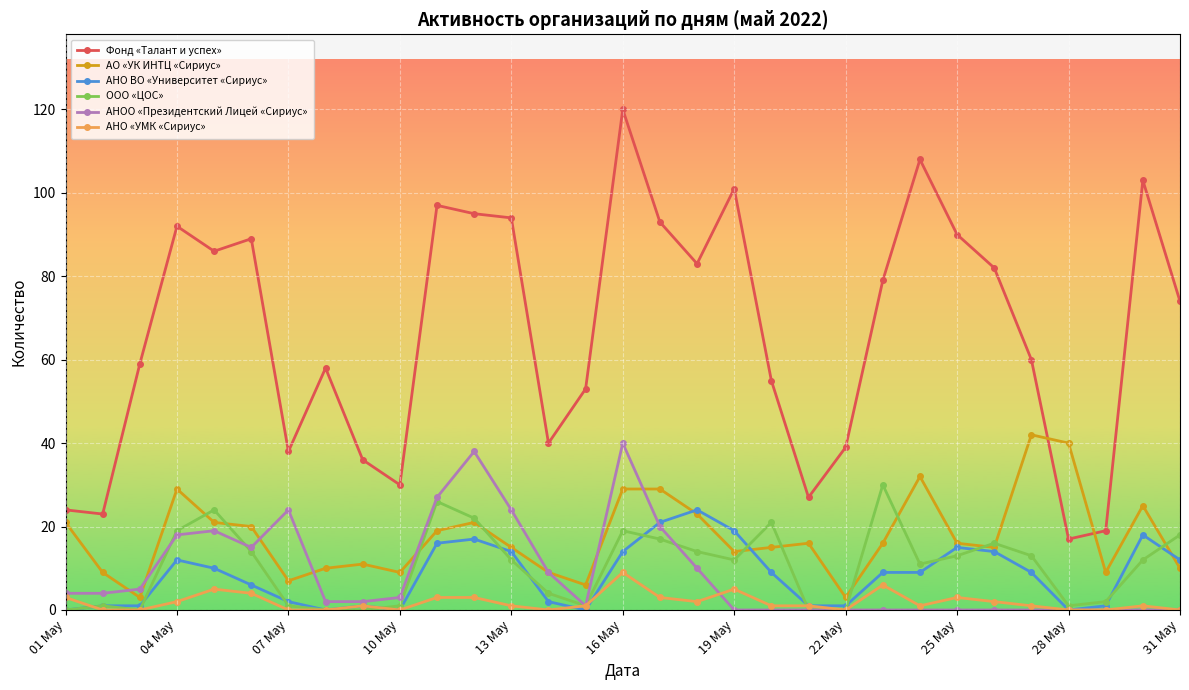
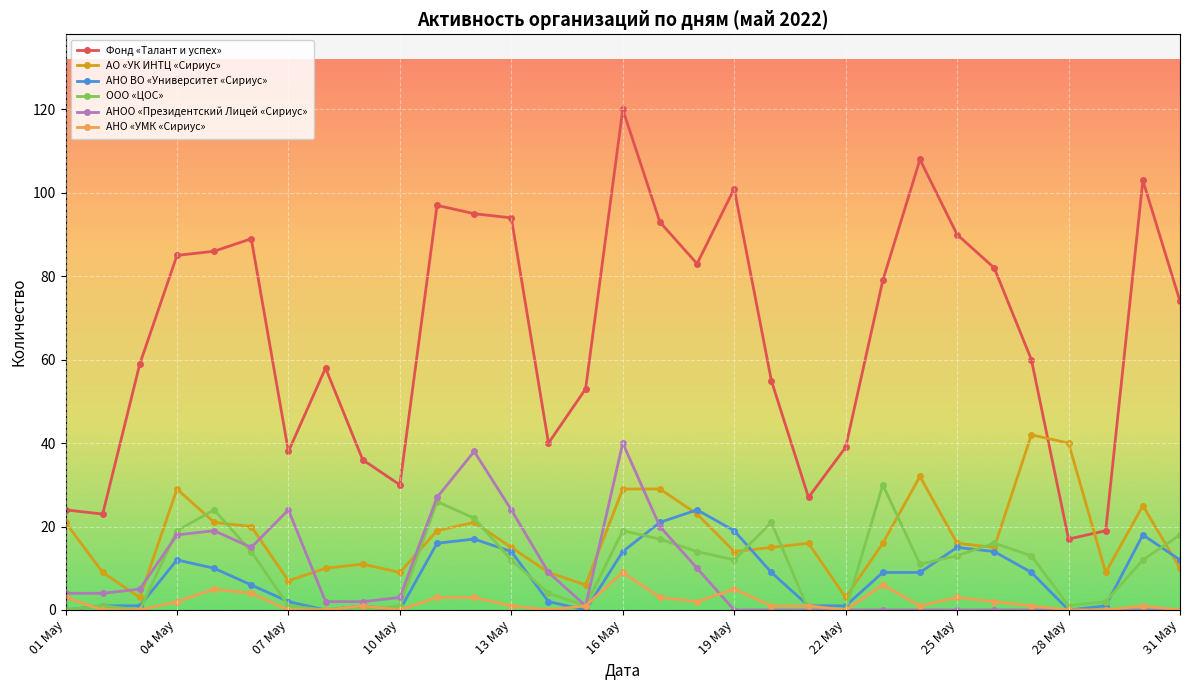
Фонд «Талант и успех», 04 May: 92 -> 85
